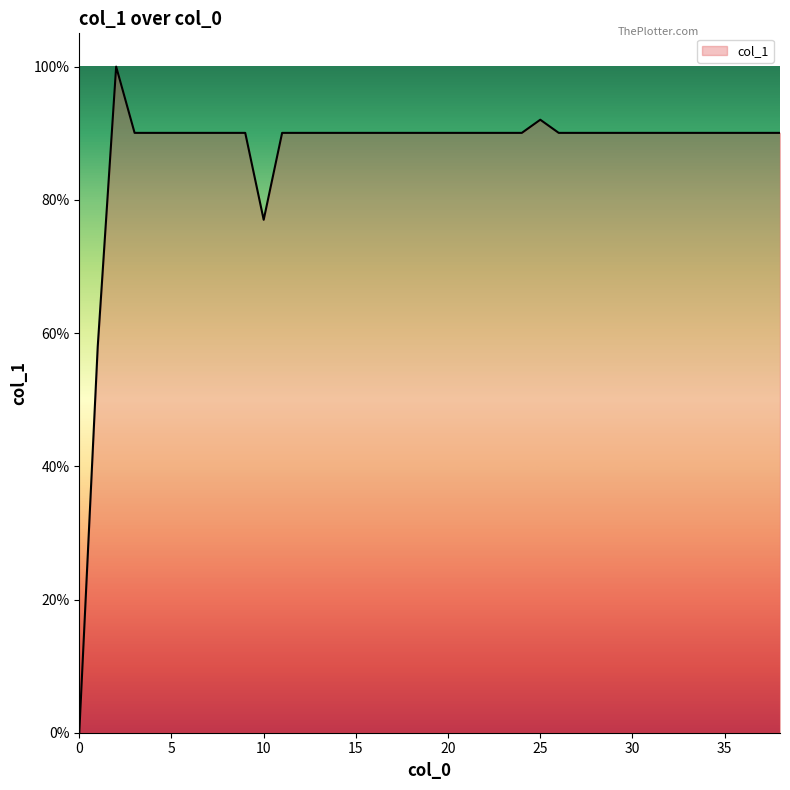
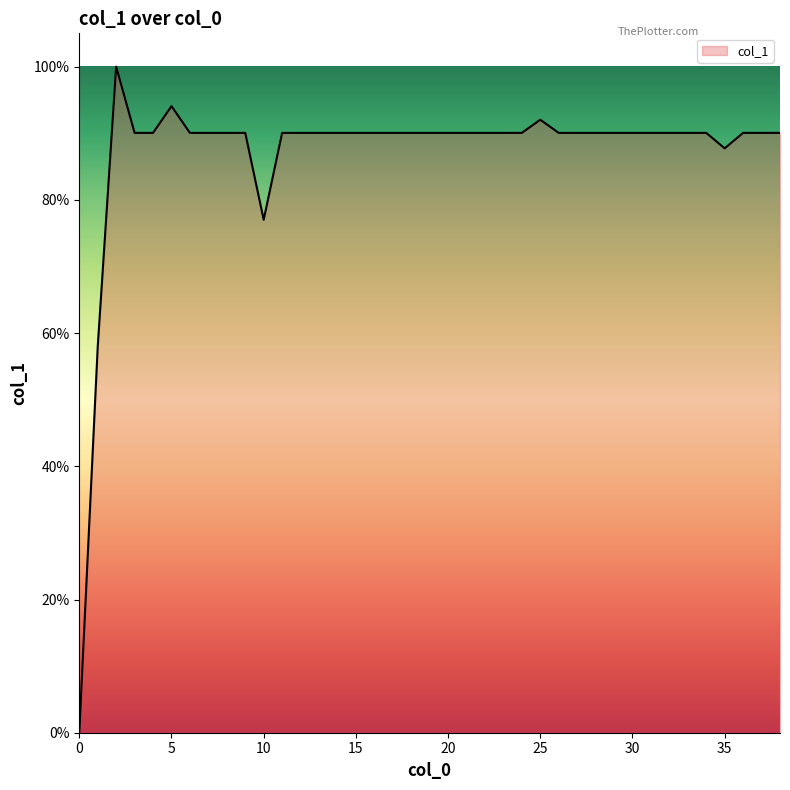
5: 90% -> 94%
35: 90% -> 88%
